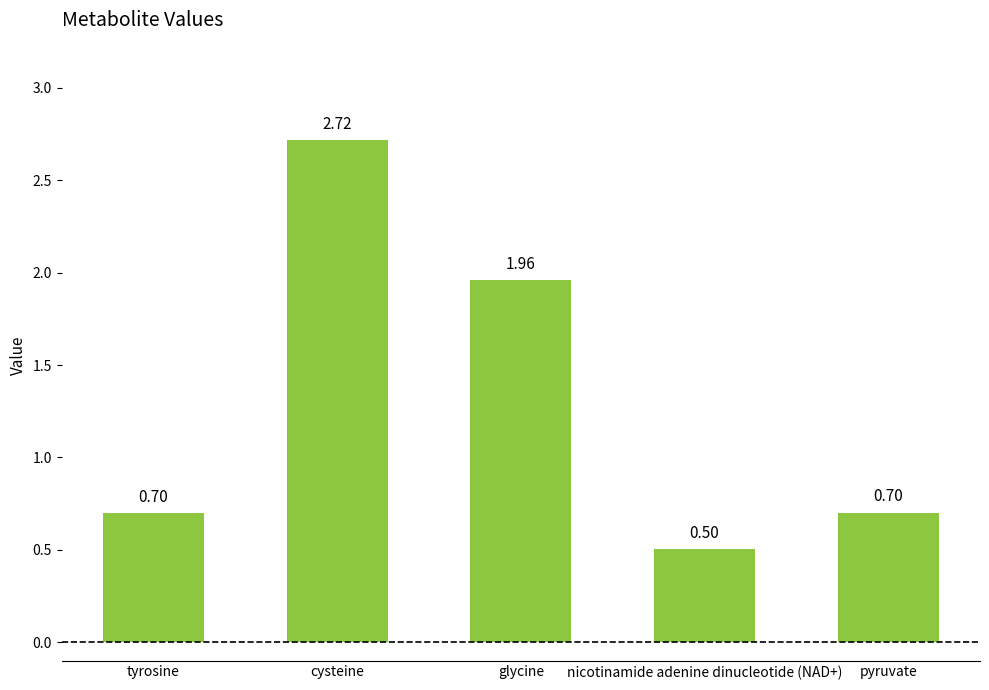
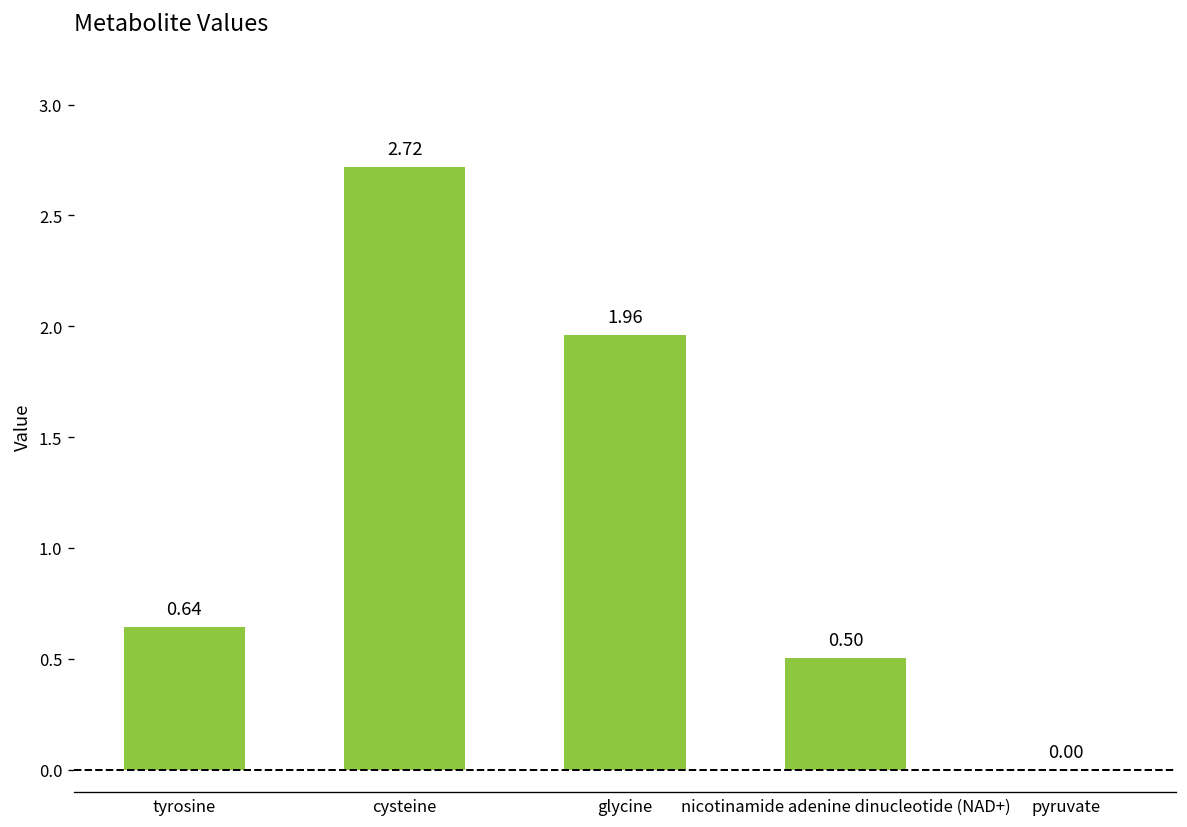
tyrosine: 0.70 -> 0.64
pyruvate: 0.70 -> 0.00
